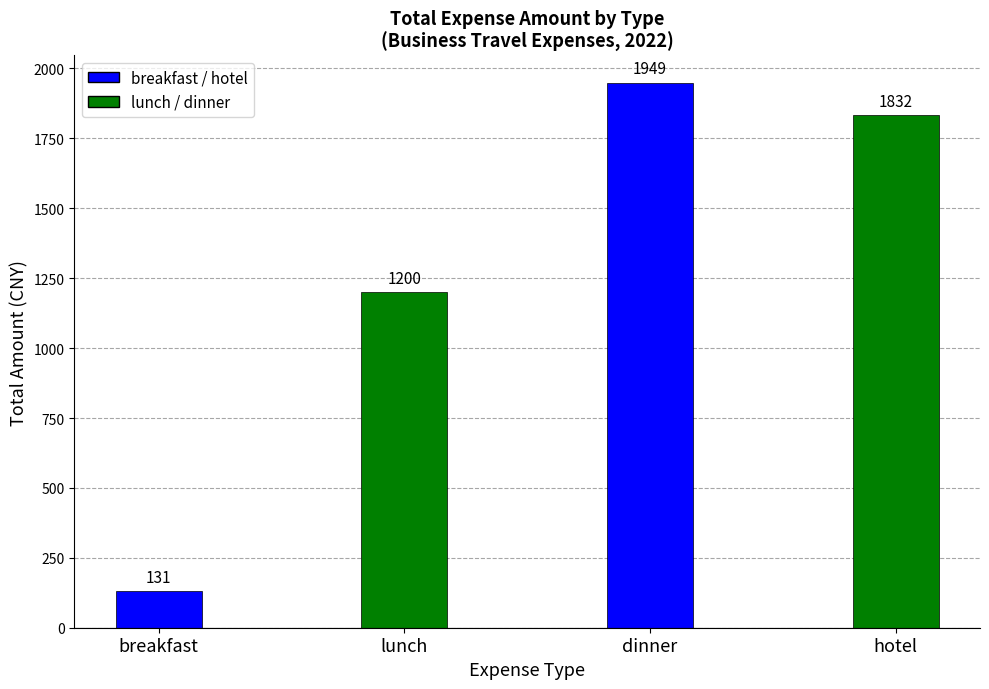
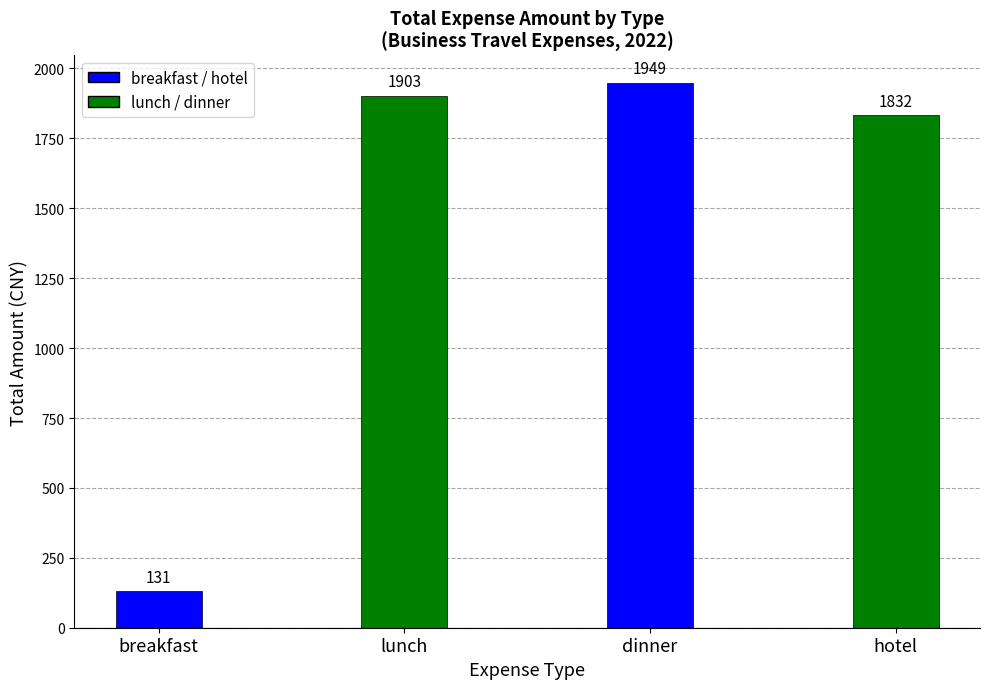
lunch: 1200 -> 1903
